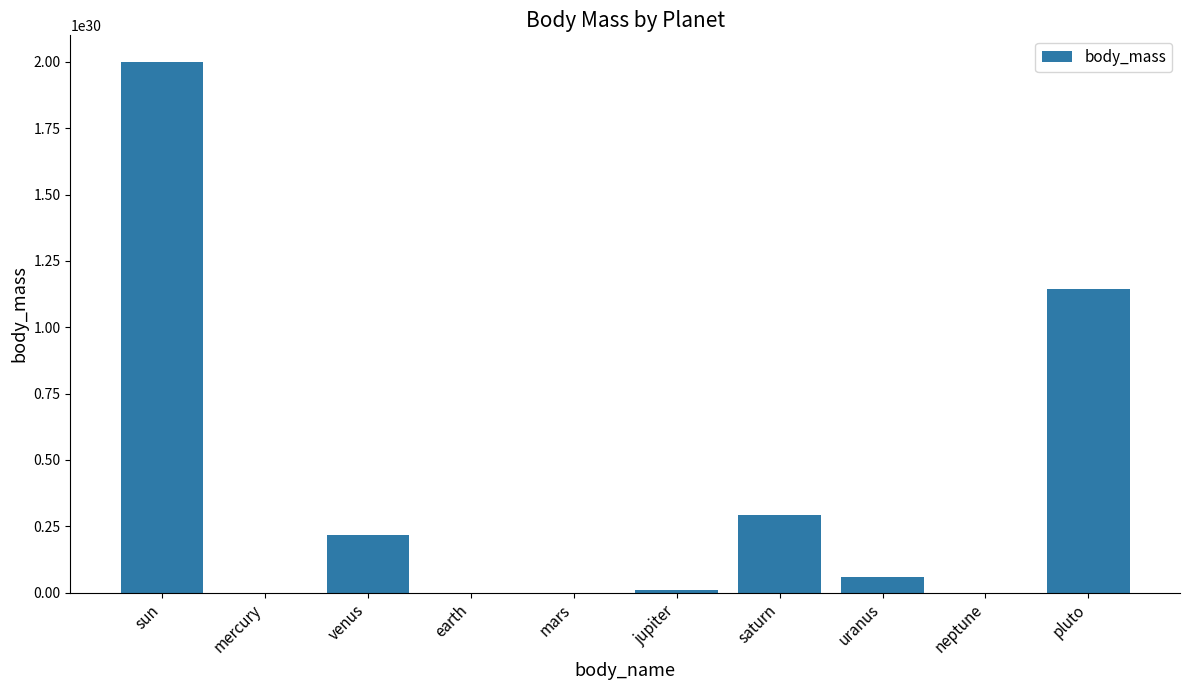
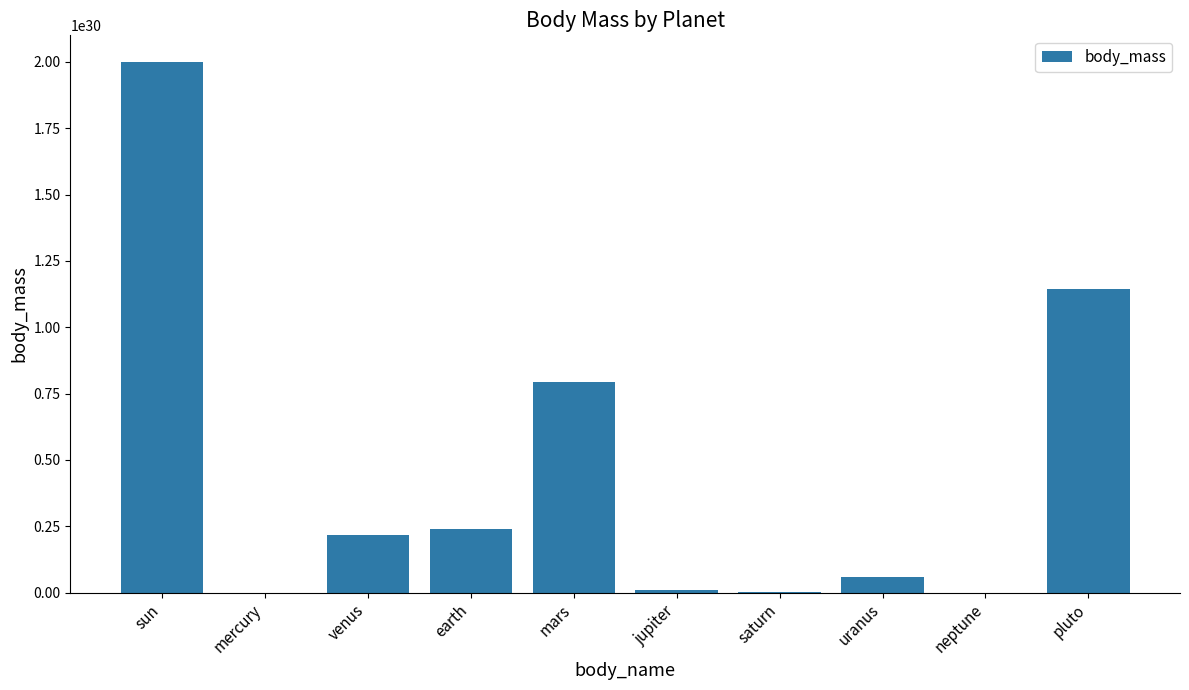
earth: 0 -> 240000000000000000000000000000
mars: 0 -> 790000000000000000000000000000
saturn: 290000000000000000000000000000 -> 0
